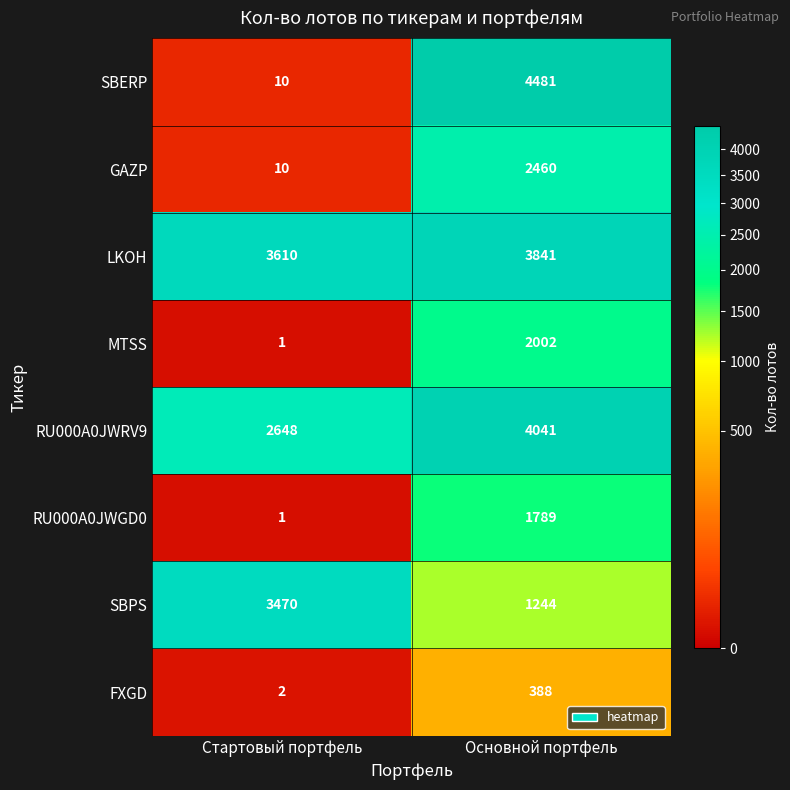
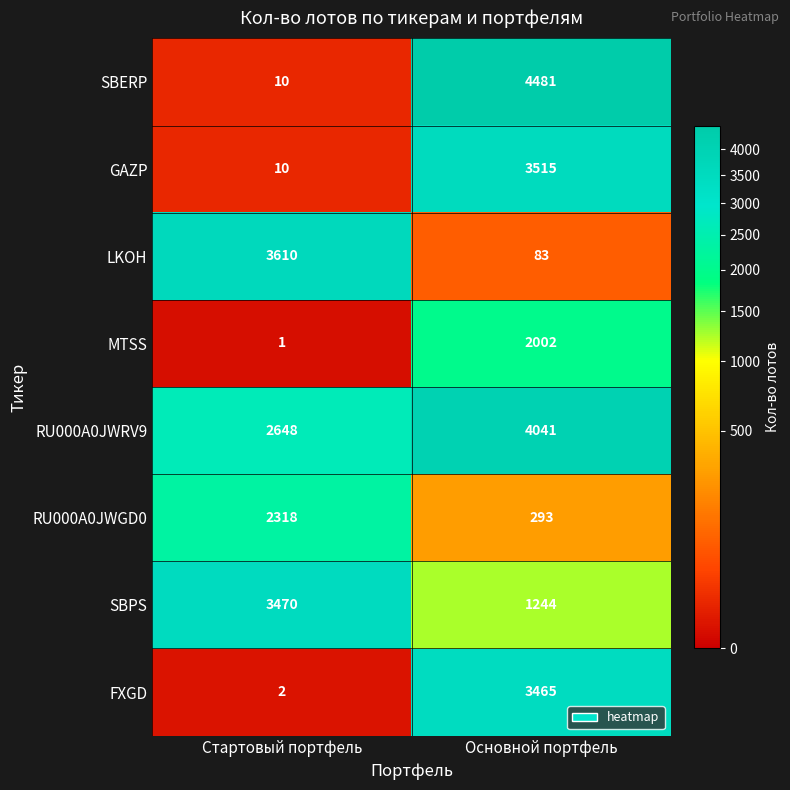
GAZP, Основной портфель: 2460 -> 3515
LKOH, Основной портфель: 3841 -> 83
RU000A0JWGD0, Стартовый портфель: 1 -> 2318
RU000A0JWGD0, Основной портфель: 1789 -> 293
FXGD, Основной портфель: 388 -> 3465
